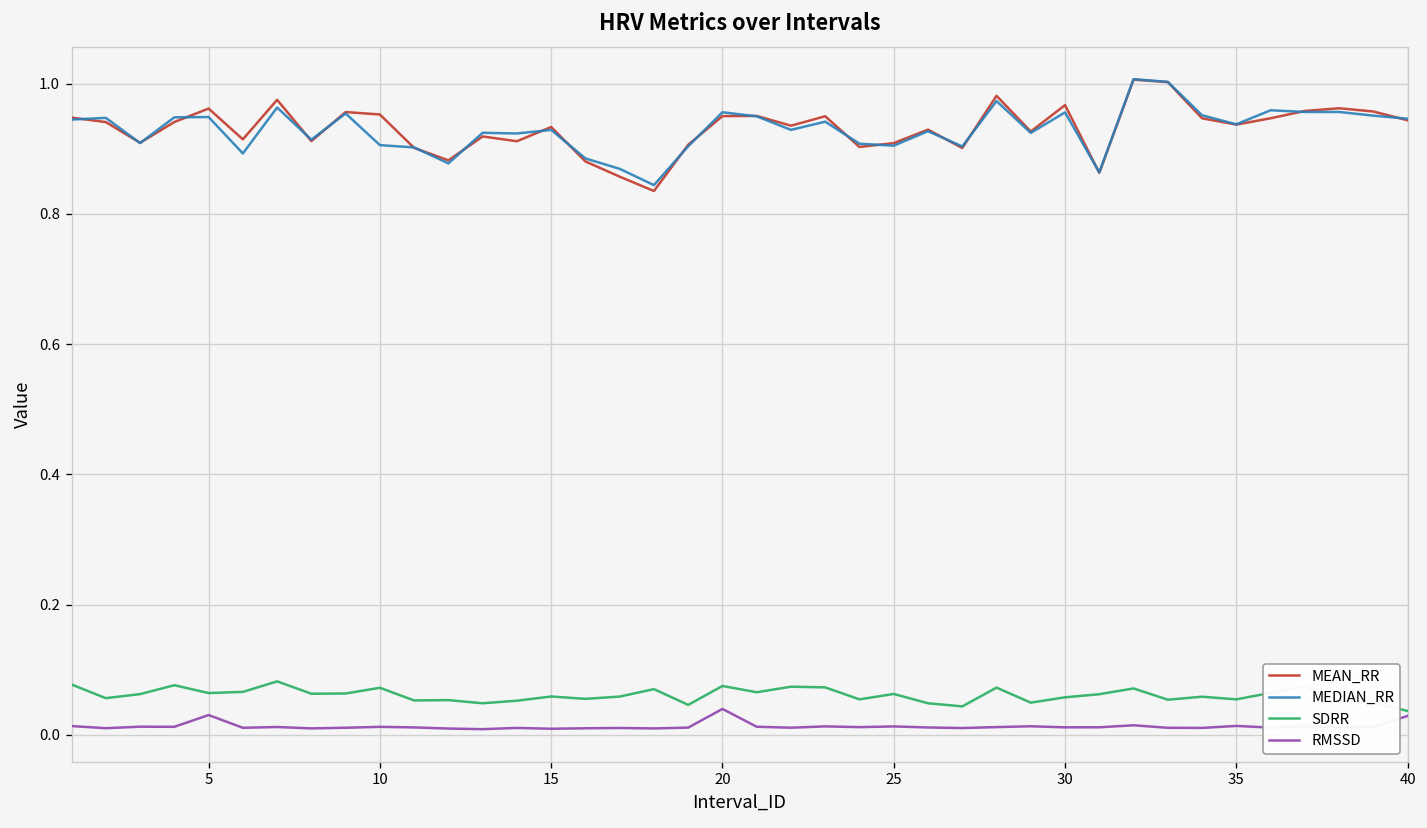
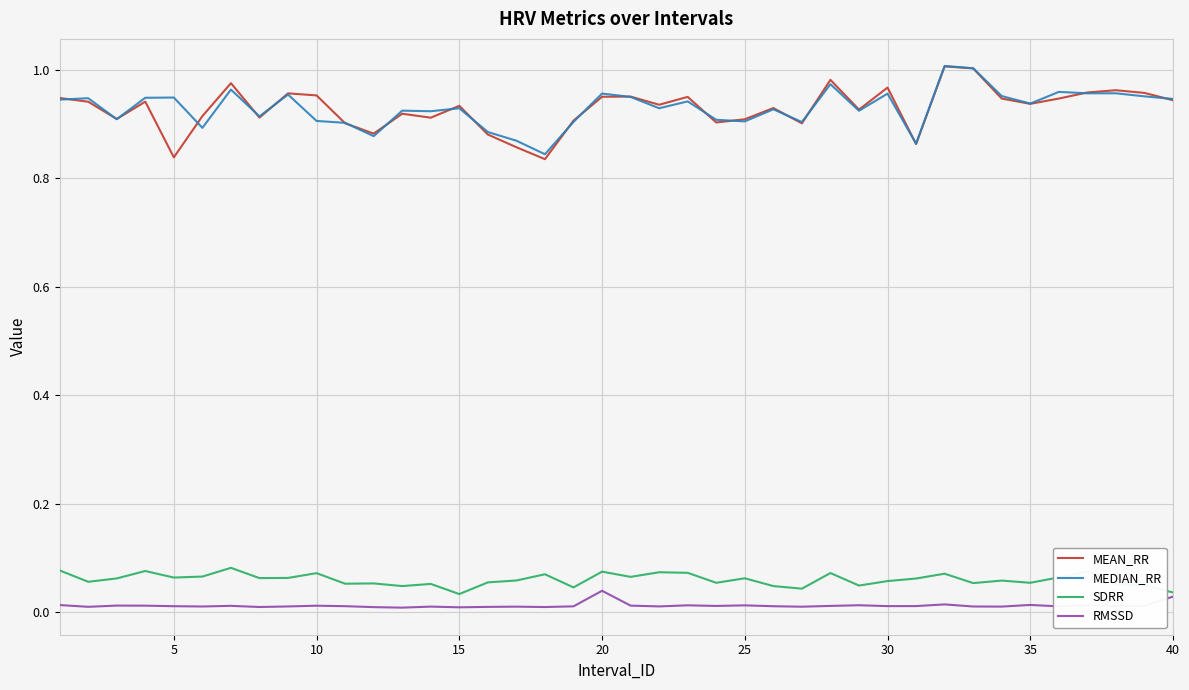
MEAN_RR, 5: 0.96 -> 0.84
RMSSD, 5: 0.03 -> 0.01
SDRR, 15: 0.06 -> 0.03
